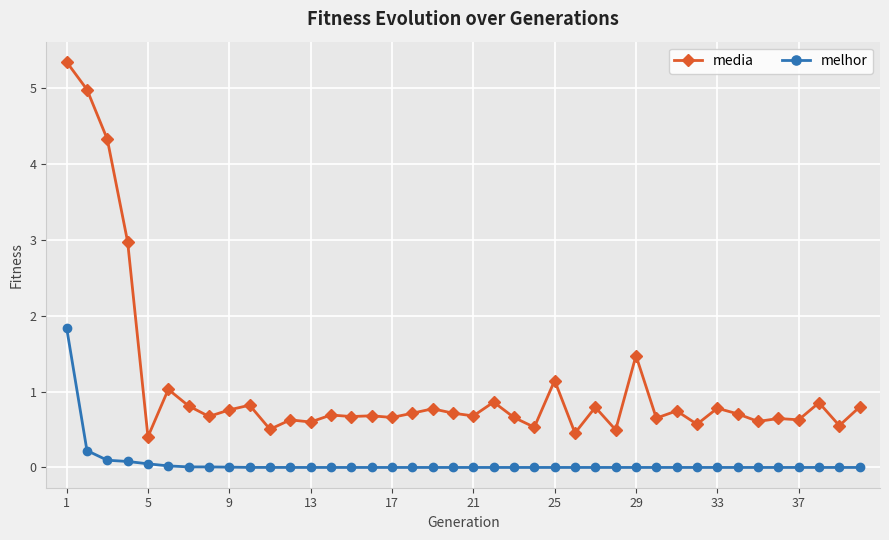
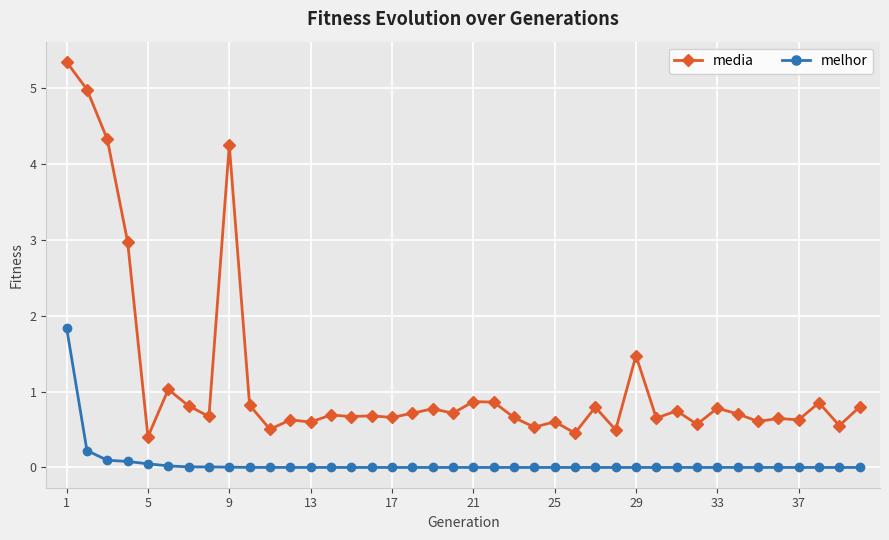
media, 9: 0.8 -> 4.3
media, 21: 0.7 -> 0.9
media, 25: 1.1 -> 0.6
